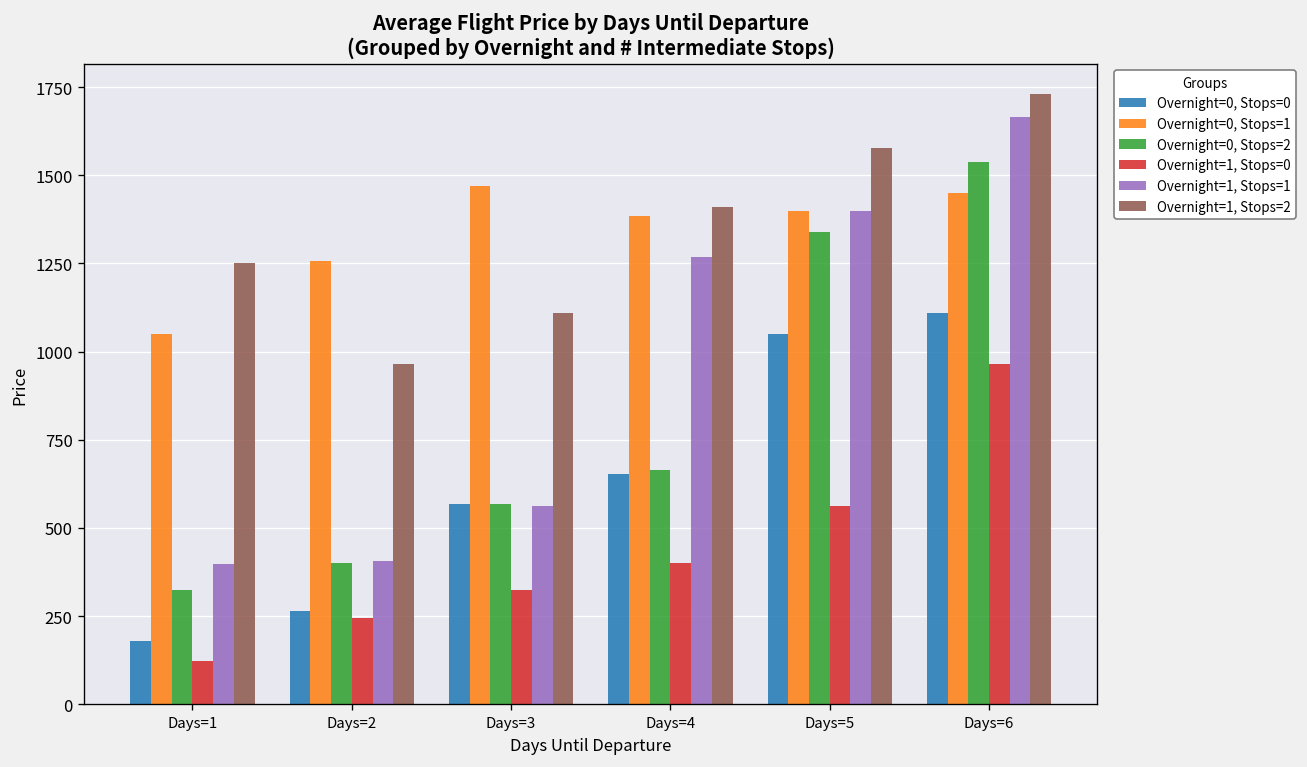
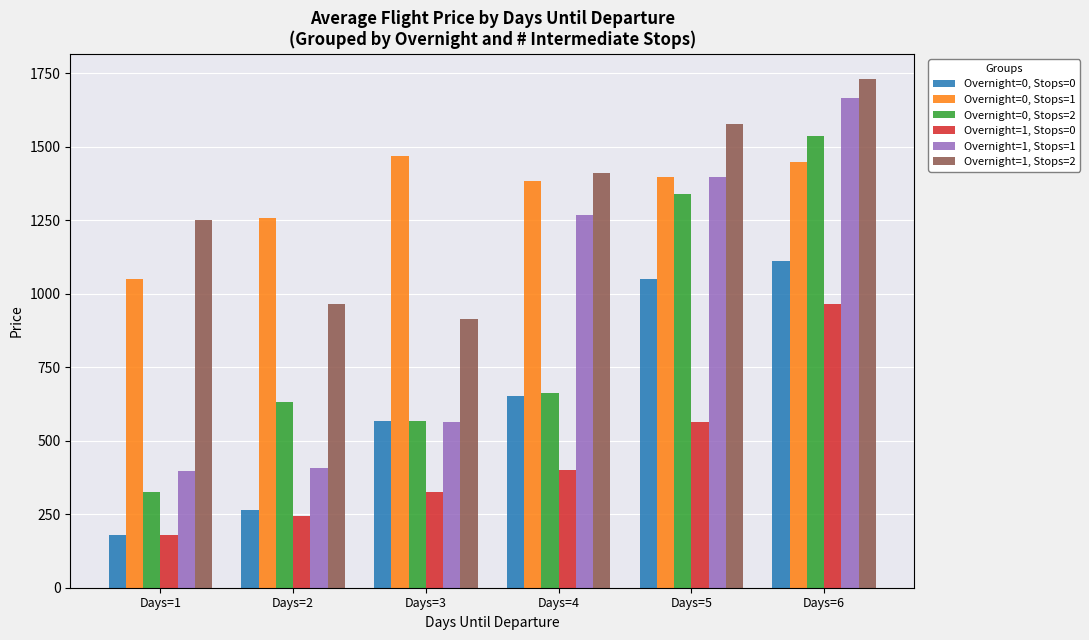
Overnight=1, Stops=0, Days=1: 120 -> 180
Overnight=0, Stops=2, Days=2: 400 -> 630
Overnight=1, Stops=2, Days=3: 1110 -> 920
